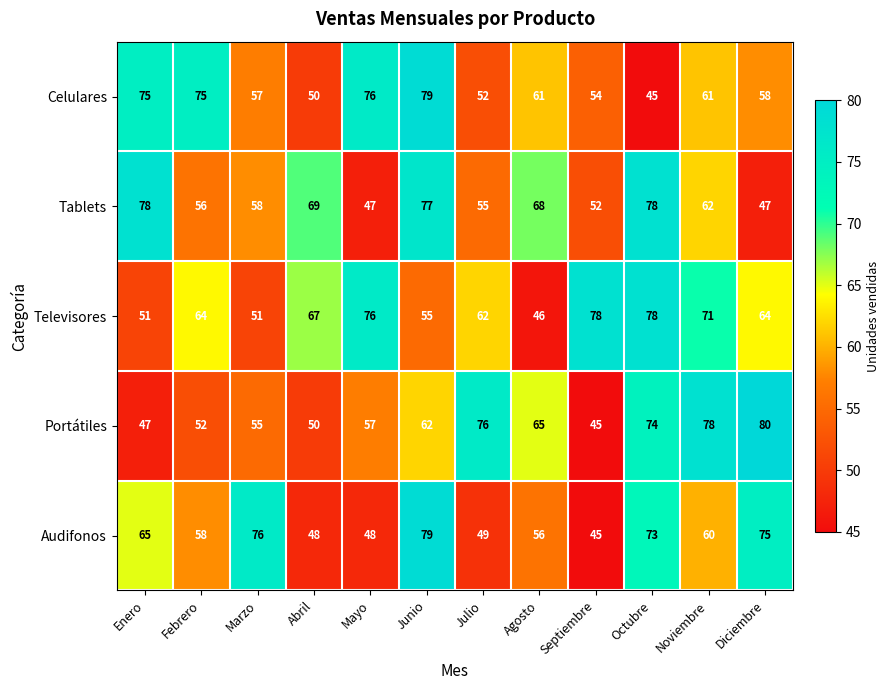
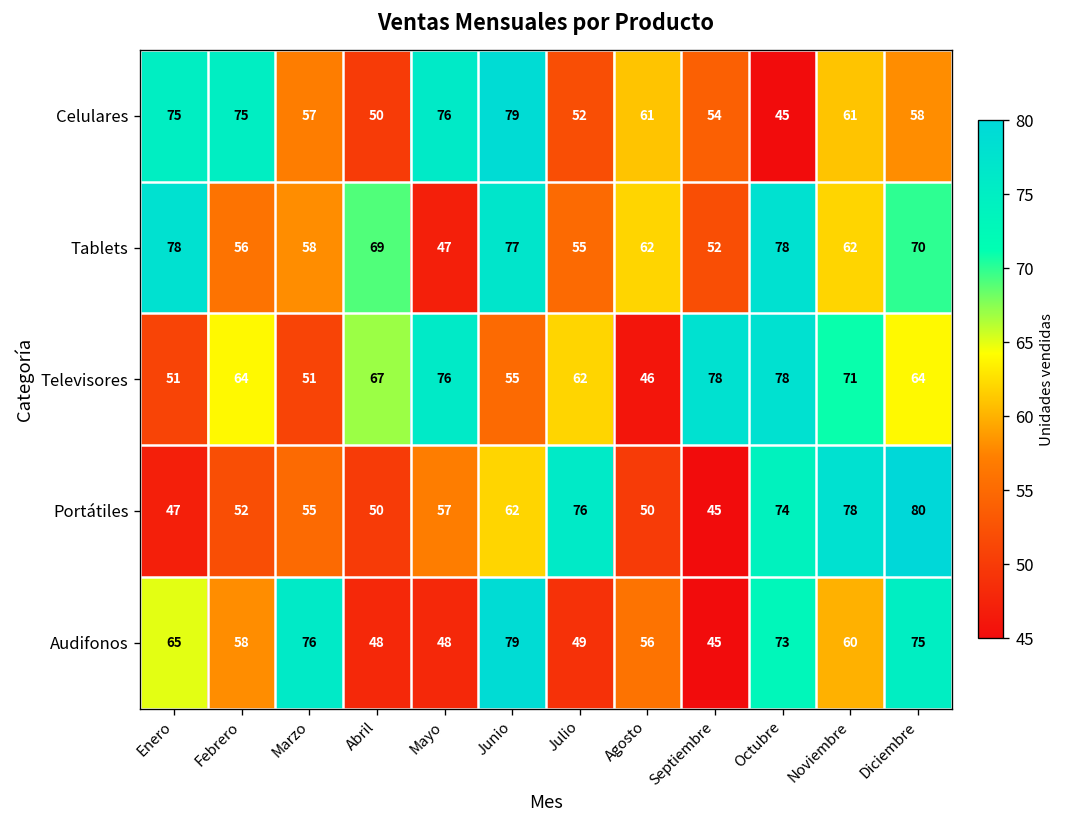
Tablets, Agosto: 68 -> 62
Tablets, Diciembre: 47 -> 70
Portátiles, Agosto: 65 -> 50
